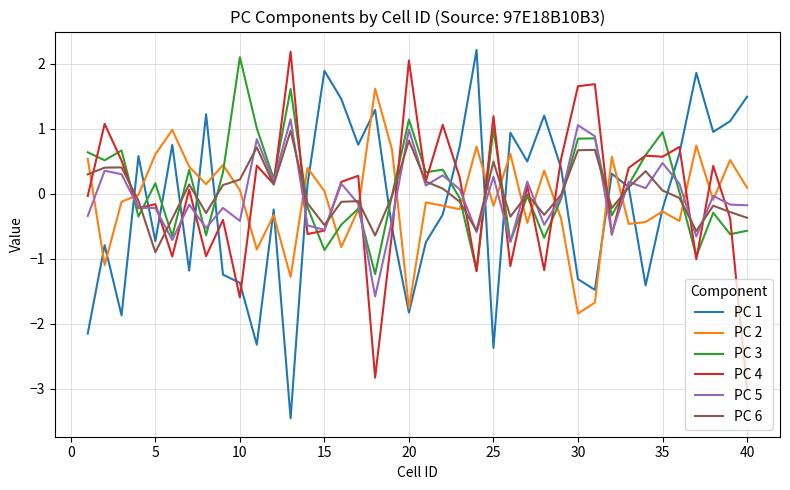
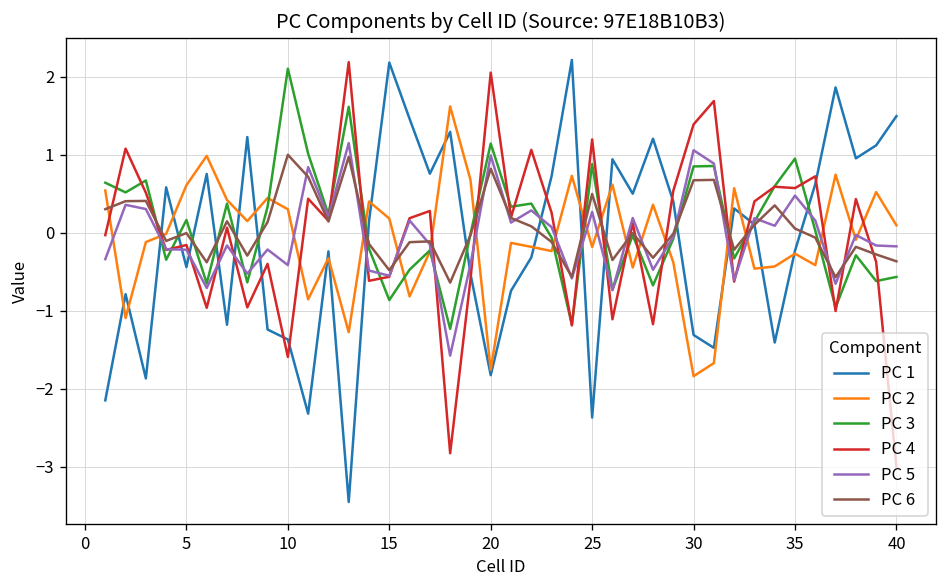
PC 1, 5: -0.7 -> -0.4
PC 6, 5: -0.9 -> 0.0
PC 2, 10: 0.1 -> 0.3
PC 6, 10: 0.2 -> 1.0
PC 1, 15: 1.9 -> 2.2
PC 2, 15: 0.0 -> 0.2
PC 3, 25: 1.0 -> 0.9
PC 4, 30: 1.7 -> 1.4
